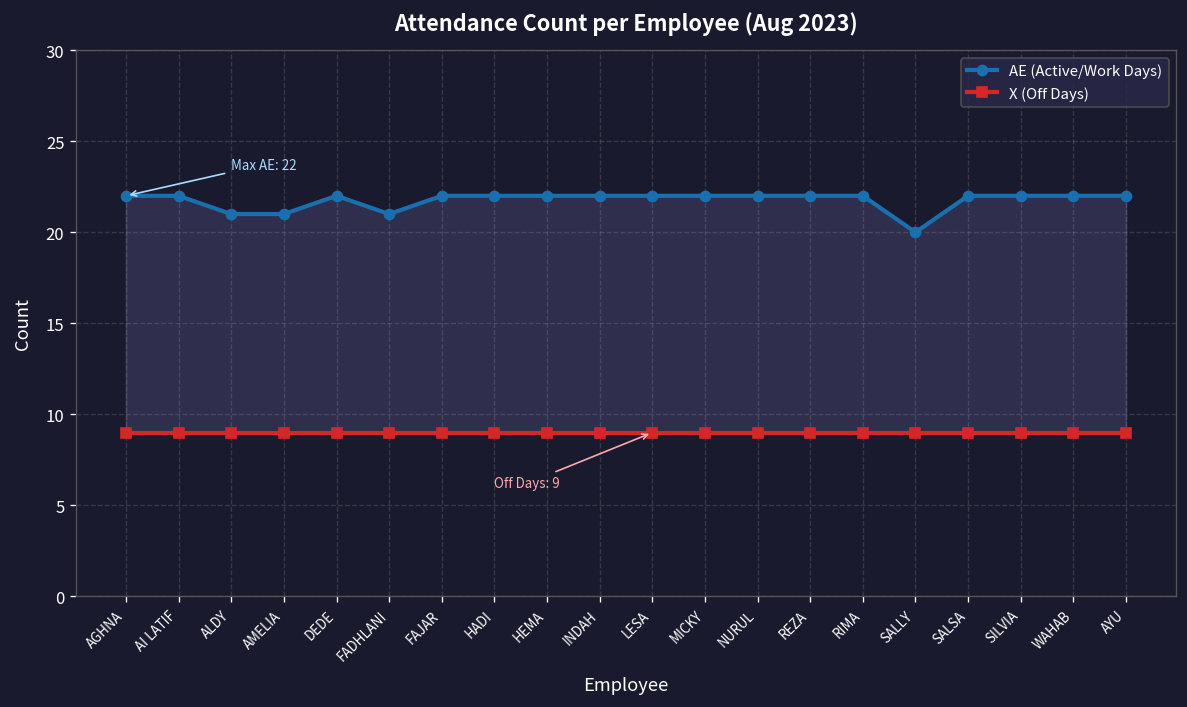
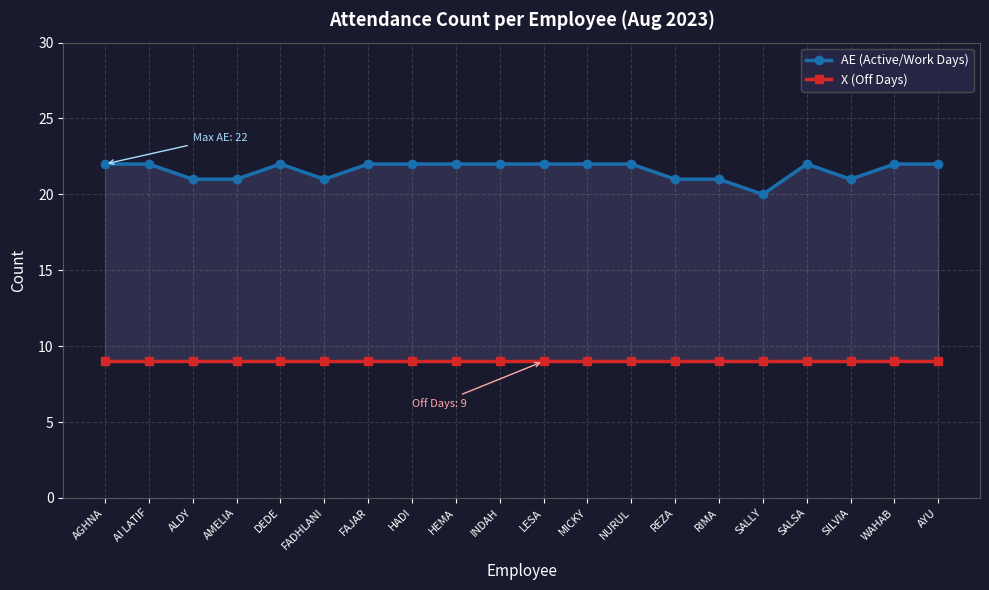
AE (Active/Work Days), REZA: 22 -> 21
AE (Active/Work Days), RIMA: 22 -> 21
AE (Active/Work Days), SILVIA: 22 -> 21
